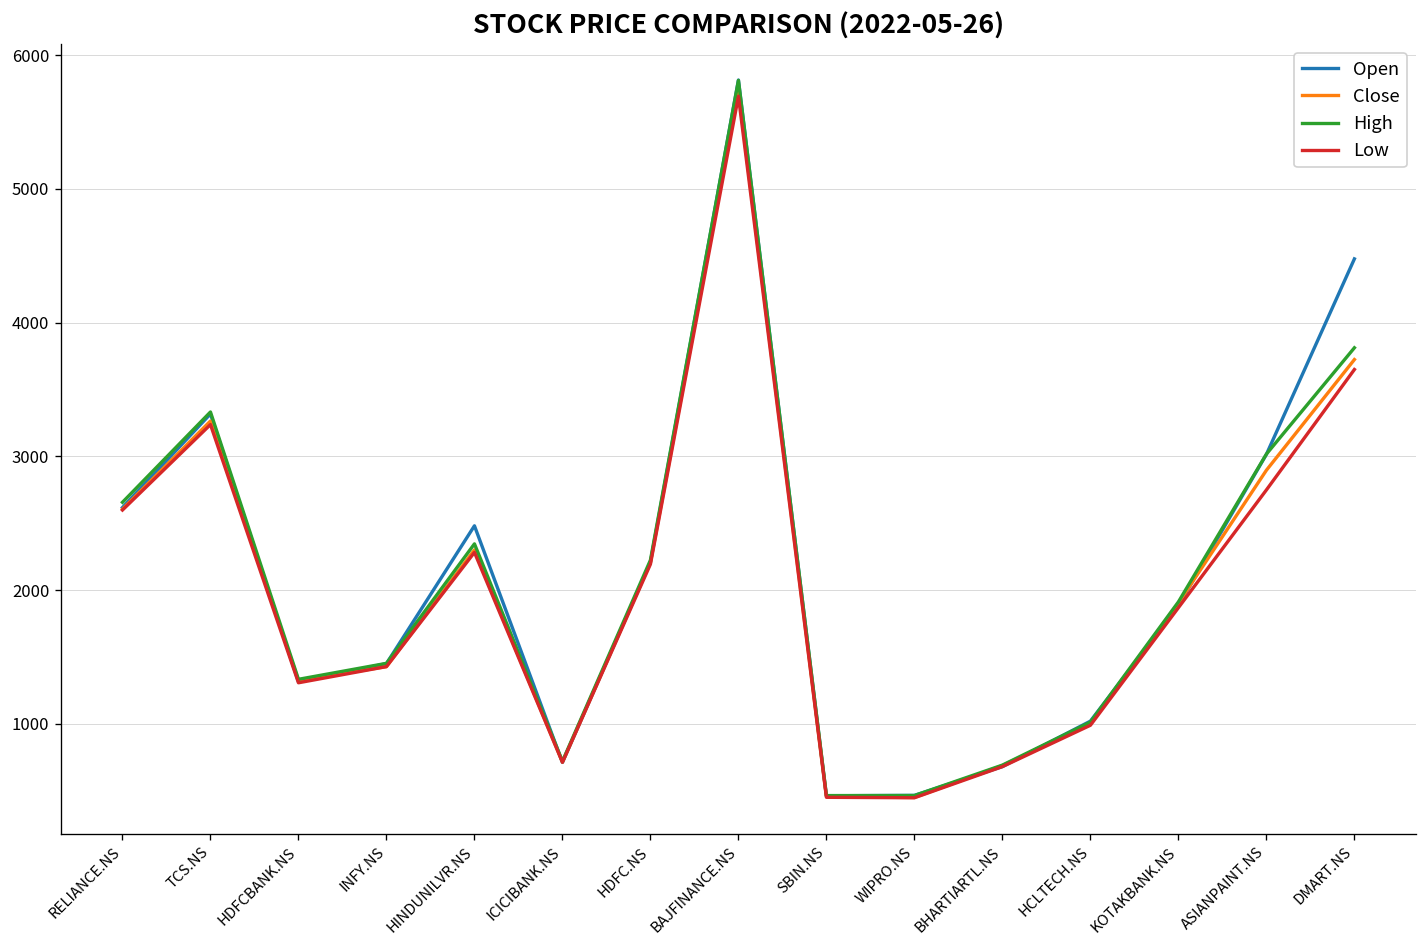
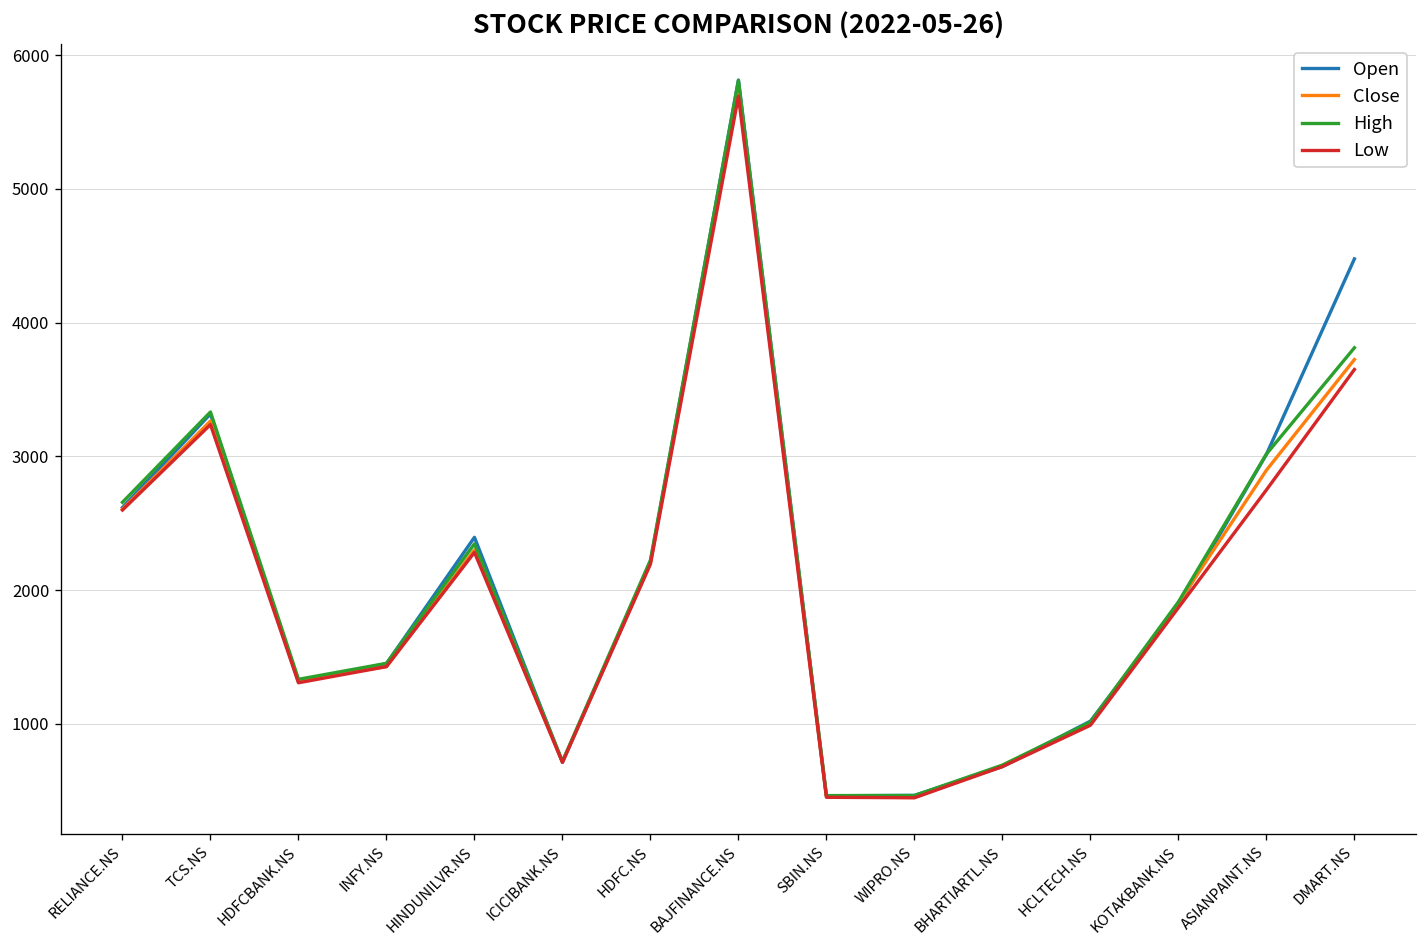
Open, HINDUNILVR.NS: 2480 -> 2390
